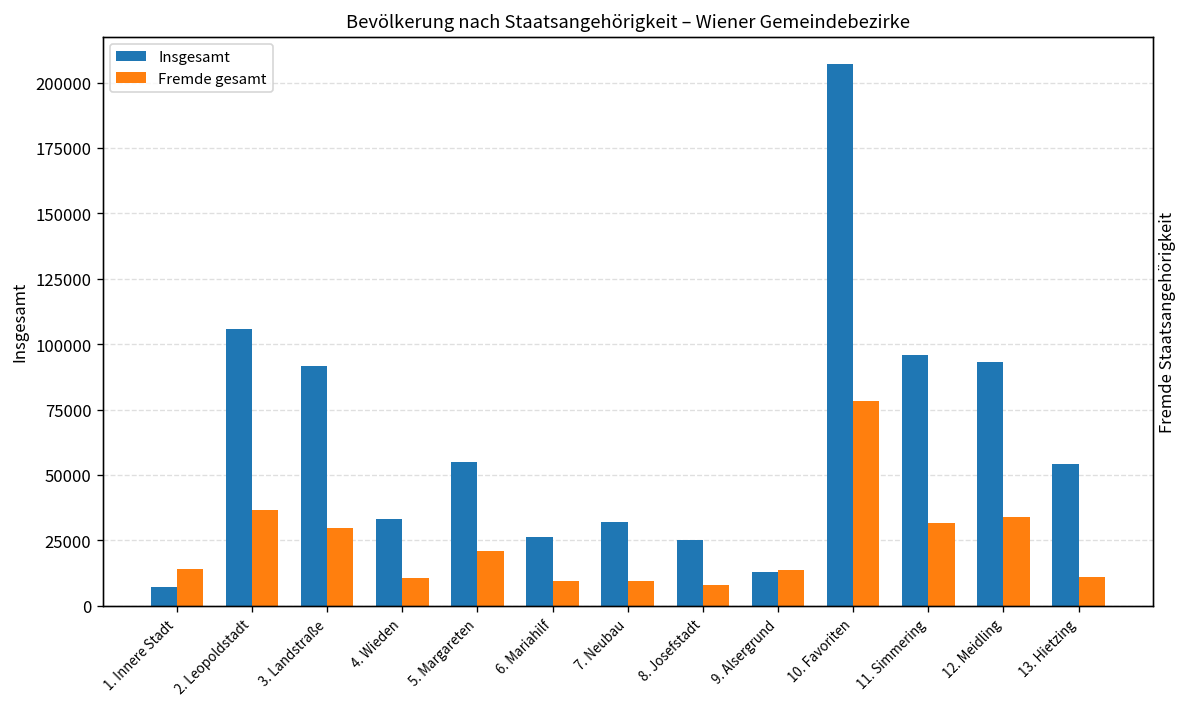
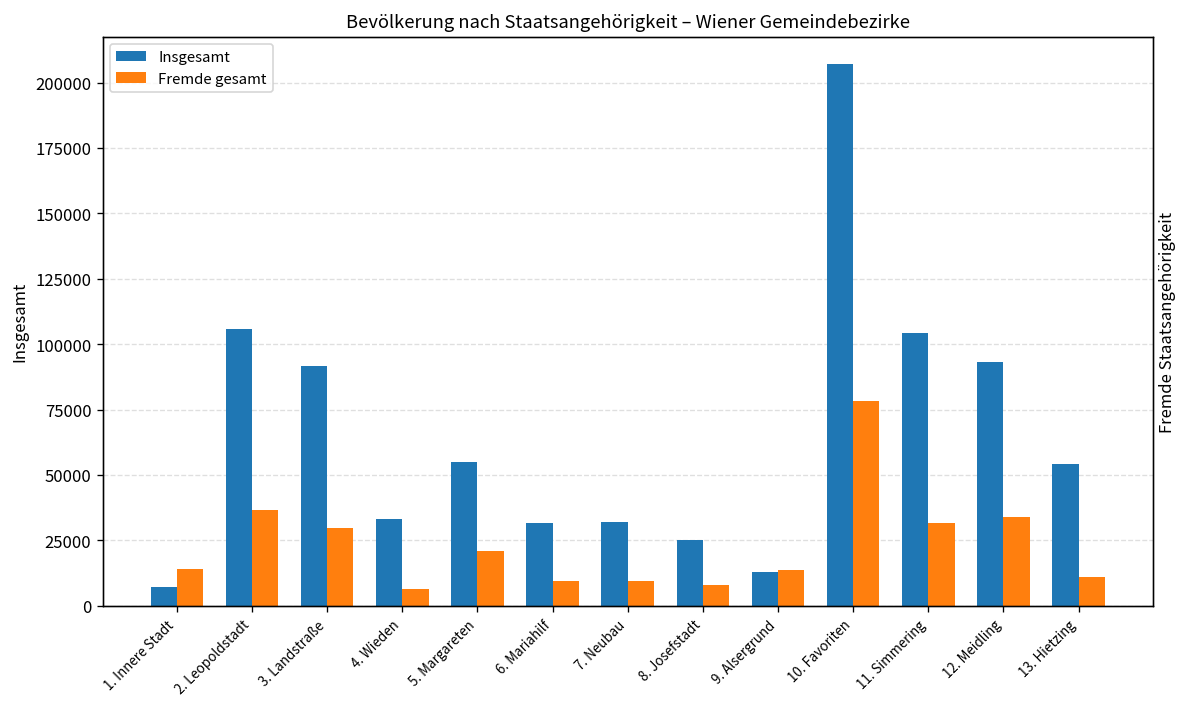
Fremde gesamt, 4. Wieden: 11000 -> 6000
Insgesamt, 6. Mariahilf: 26000 -> 32000
Insgesamt, 11. Simmering: 96000 -> 104000
